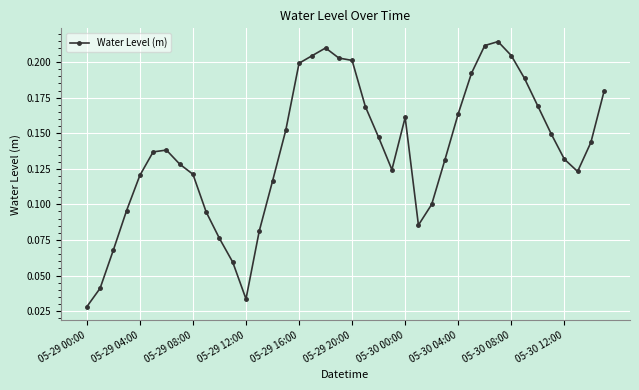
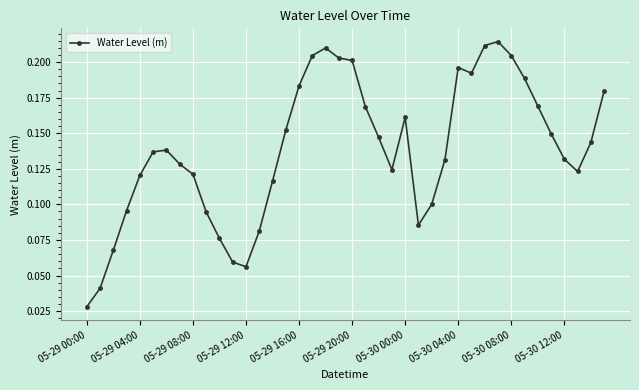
05-29 12:00: 0.034 -> 0.056
05-29 16:00: 0.199 -> 0.183
05-30 04:00: 0.164 -> 0.196
